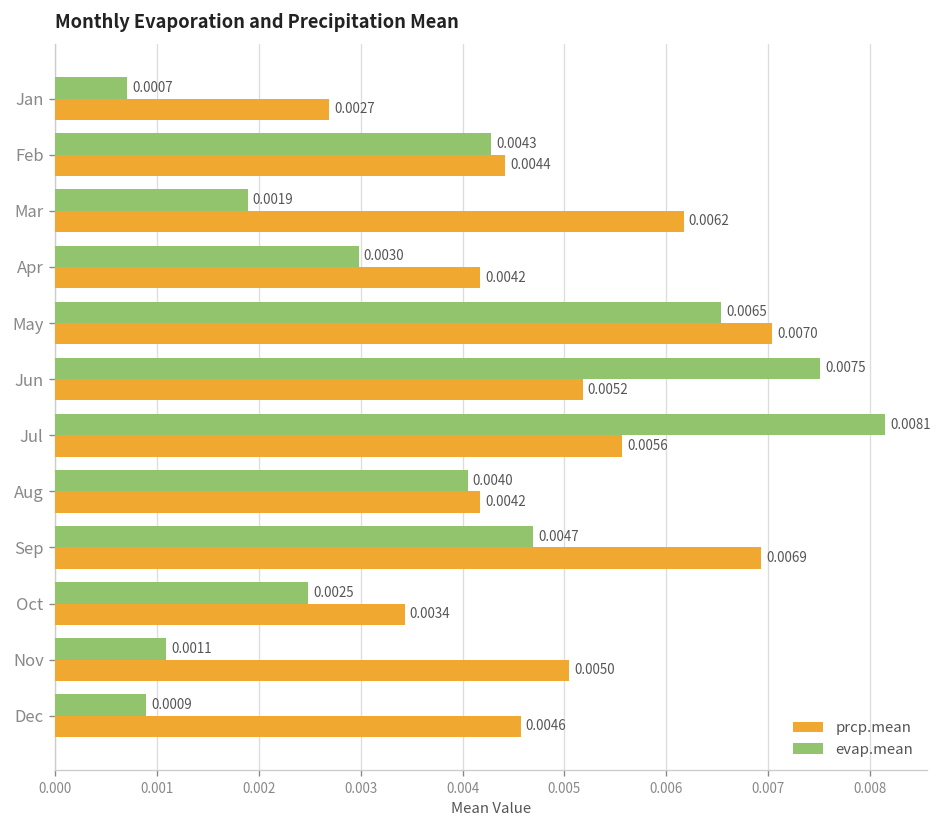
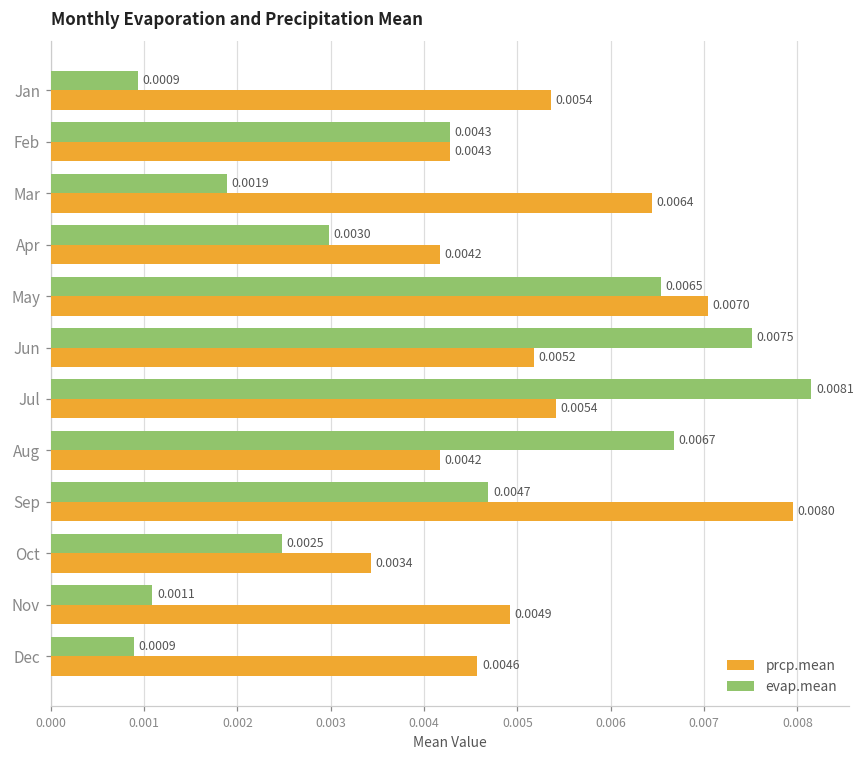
evap.mean, Jan: 0.0007 -> 0.0009
prcp.mean, Jan: 0.0027 -> 0.0054
prcp.mean, Feb: 0.0044 -> 0.0043
prcp.mean, Mar: 0.0062 -> 0.0064
prcp.mean, Jul: 0.0056 -> 0.0054
evap.mean, Aug: 0.0040 -> 0.0067
prcp.mean, Sep: 0.0069 -> 0.0080
prcp.mean, Nov: 0.0050 -> 0.0049
